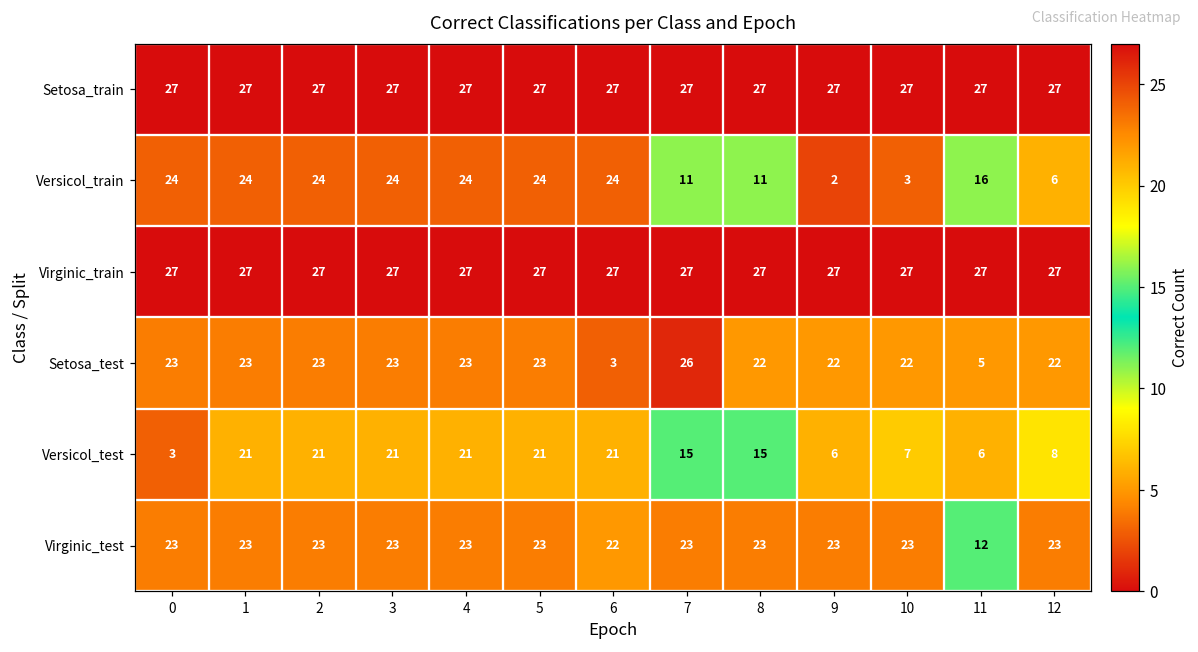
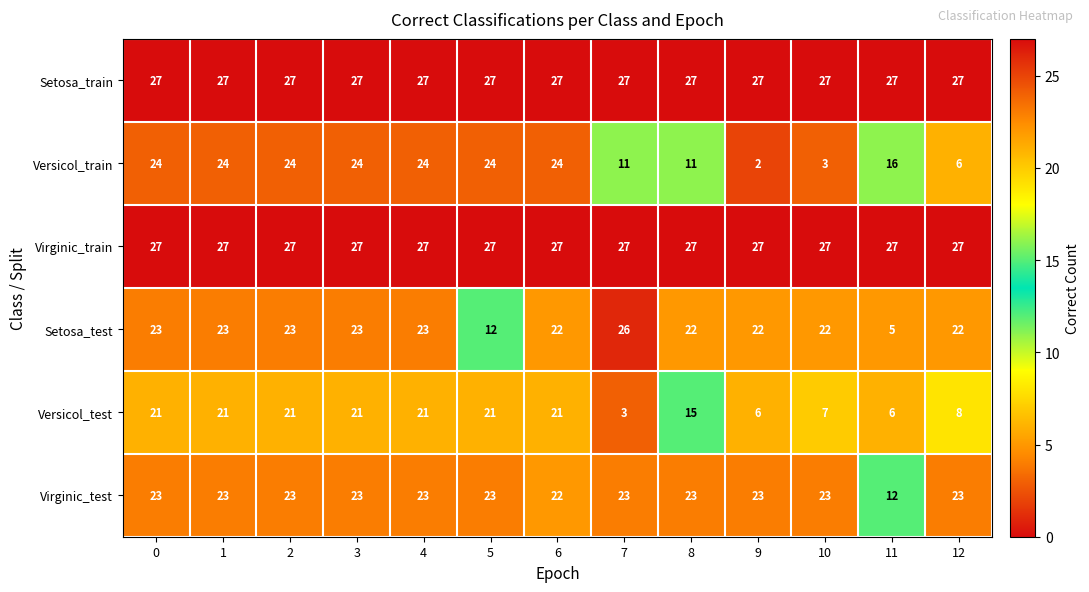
Setosa_test, 5: 23 -> 12
Setosa_test, 6: 3 -> 22
Versicol_test, 0: 3 -> 21
Versicol_test, 7: 15 -> 3
